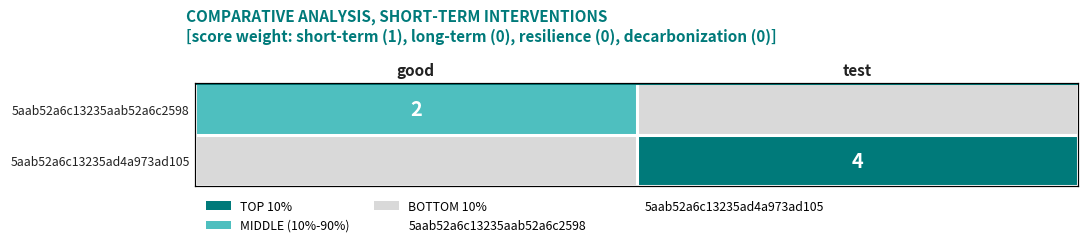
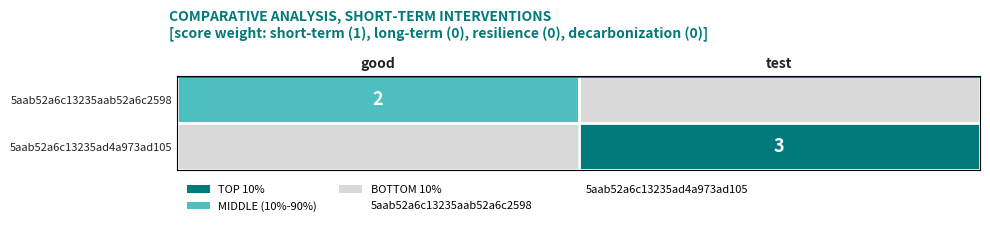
5aab52a6c13235ad4a973ad105, test: 4 -> 3
